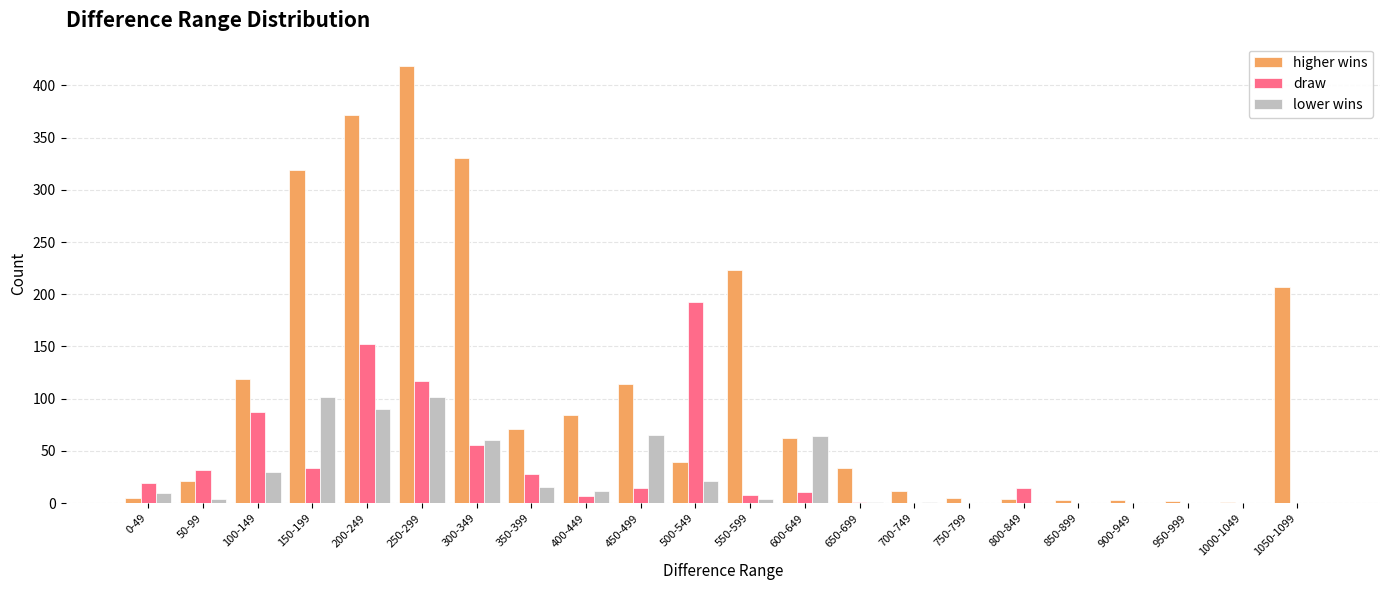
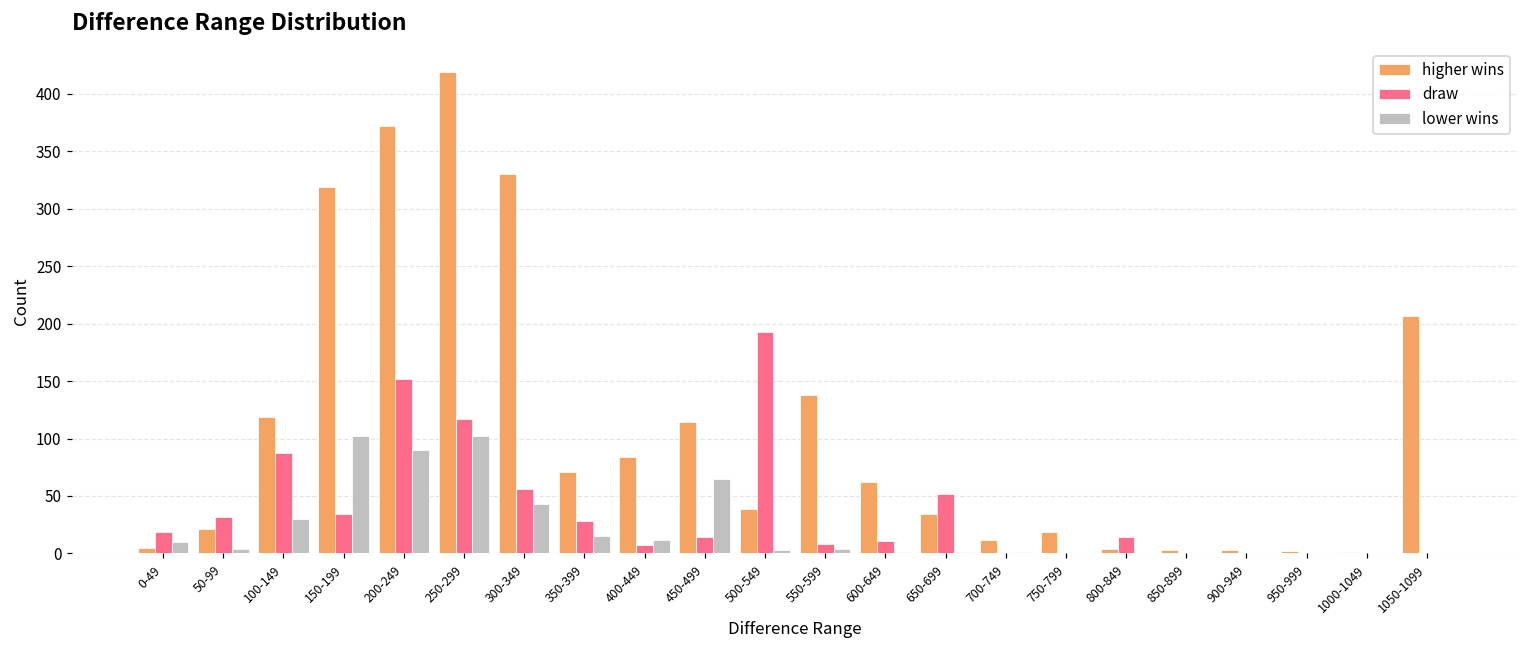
lower wins, 300-349: 60 -> 43
lower wins, 500-549: 21 -> 3
higher wins, 550-599: 223 -> 138
lower wins, 600-649: 64 -> 1
draw, 650-699: 1 -> 52
higher wins, 750-799: 5 -> 19
